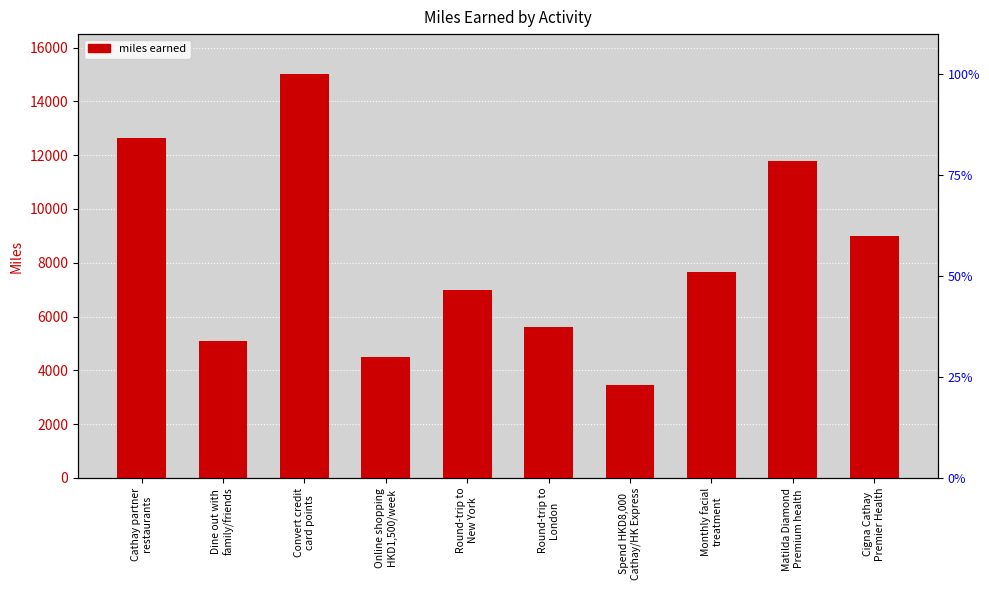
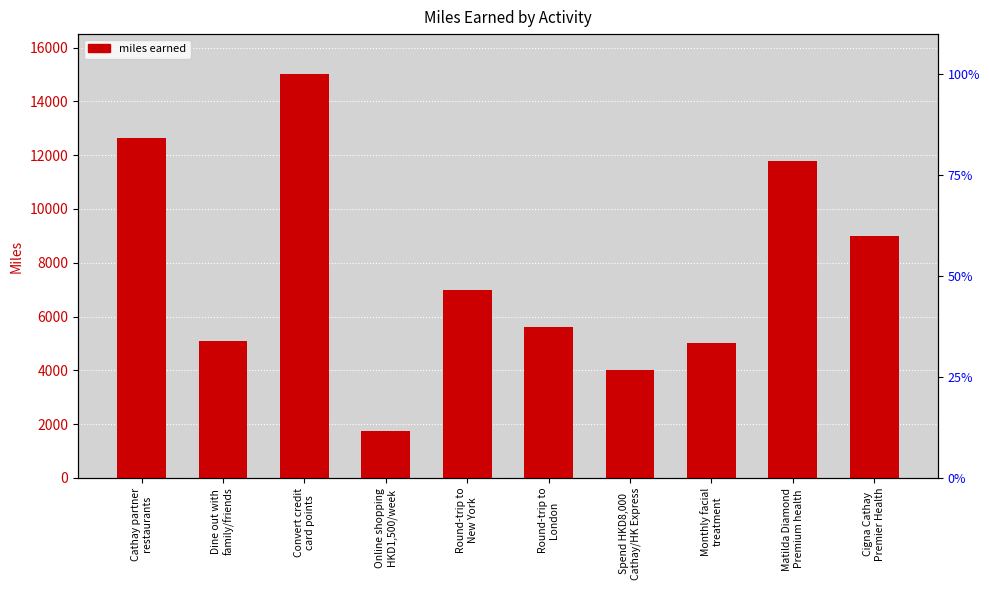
Online shopping HKD1,500/week: 4500 -> 1800
Spend HKD8,000 Cathay/HK Express: 3400 -> 4000
Monthly facial treatment: 7700 -> 5000
